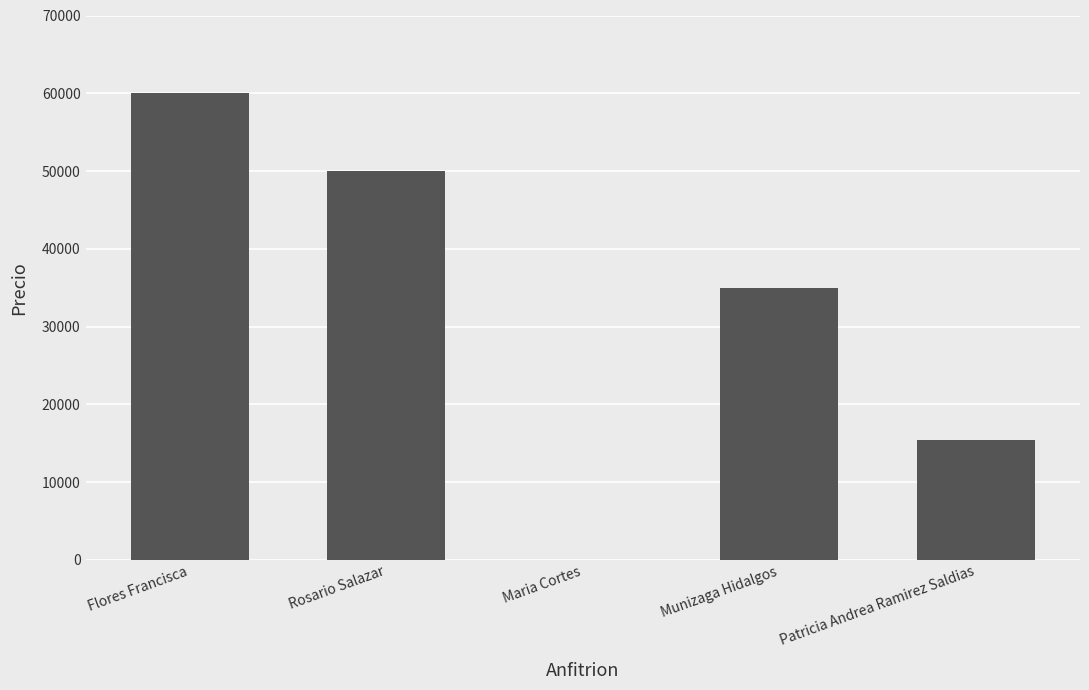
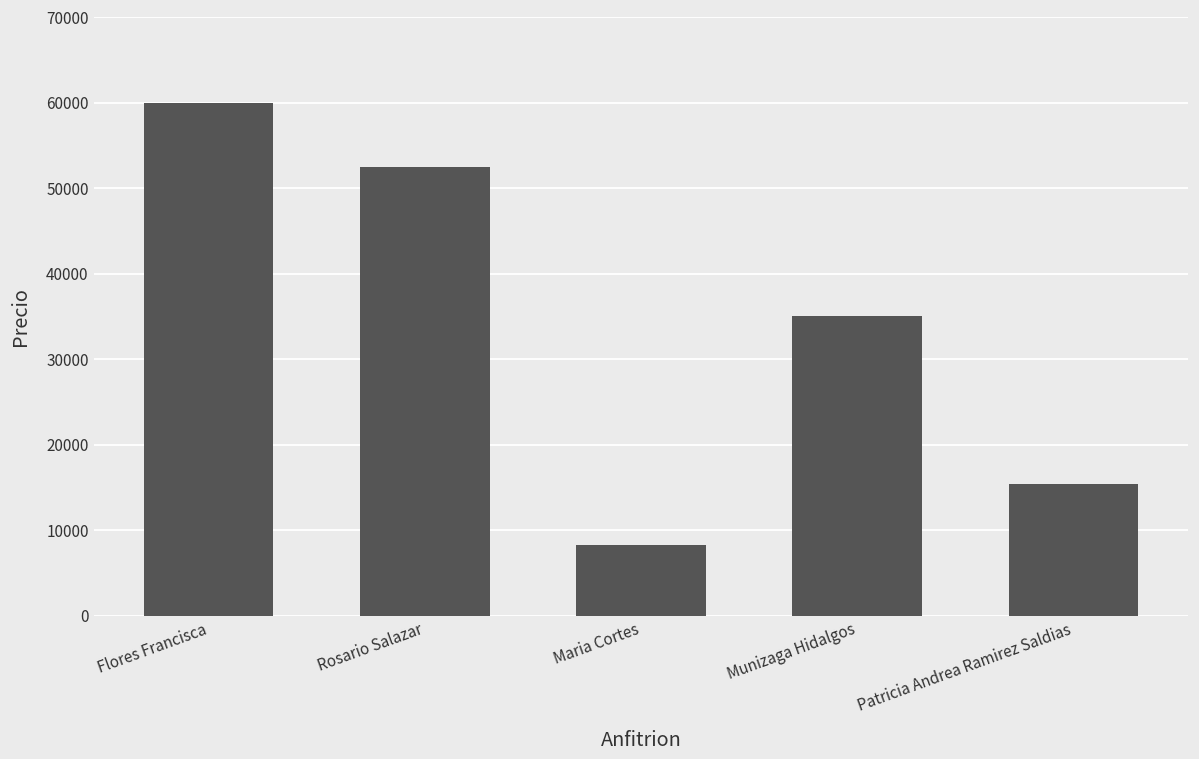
Rosario Salazar: 50000 -> 52000
Maria Cortes: 0 -> 8000
